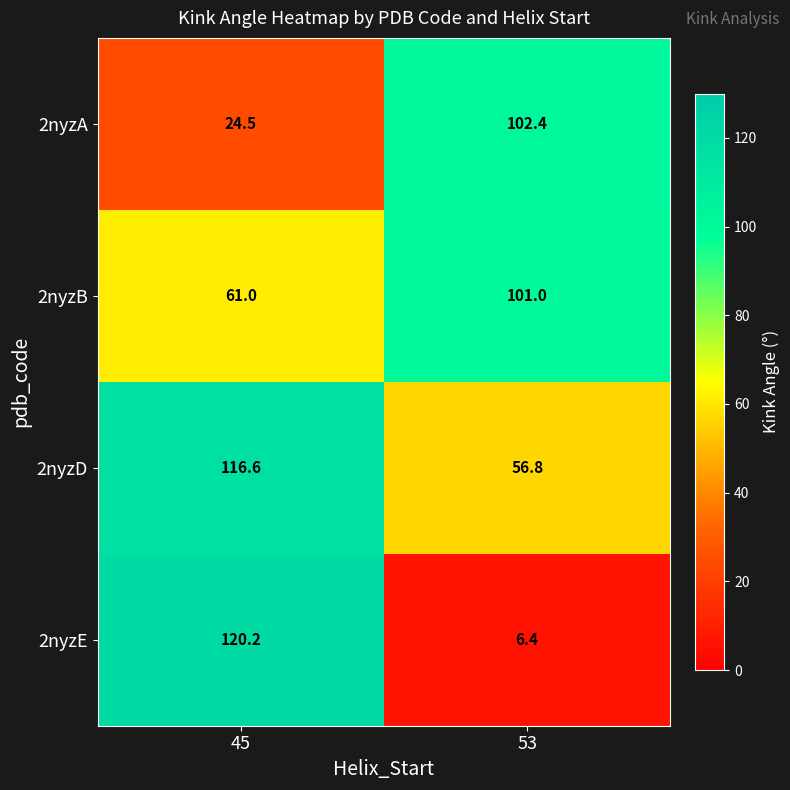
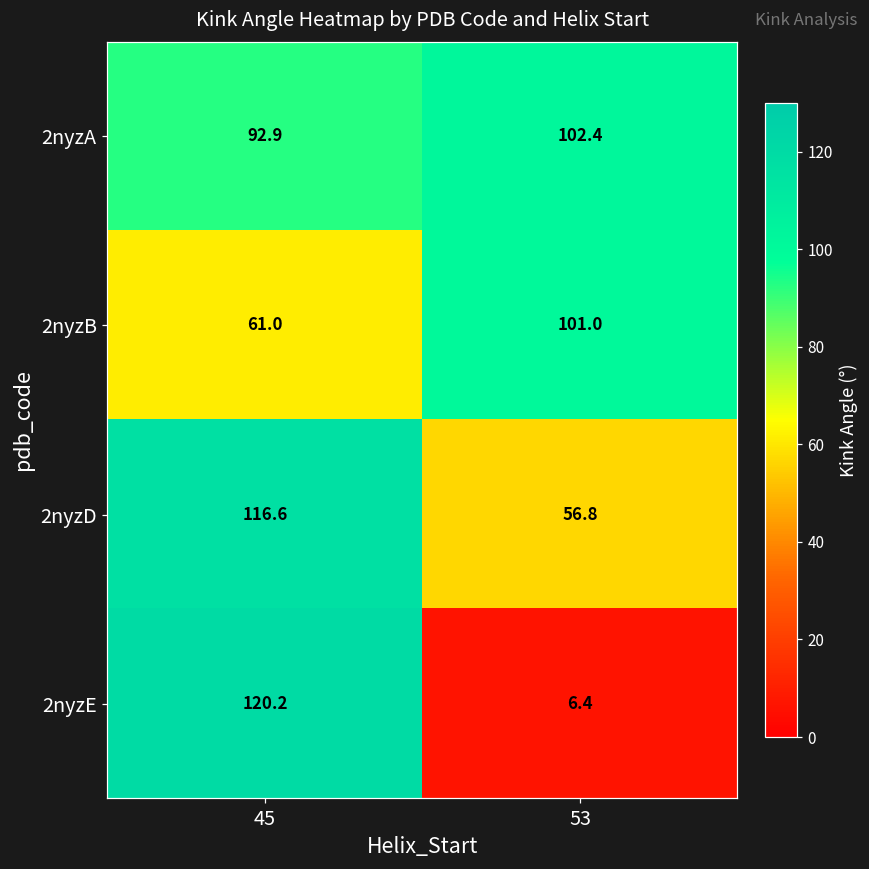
2nyzA, 45: 24.5 -> 92.9
